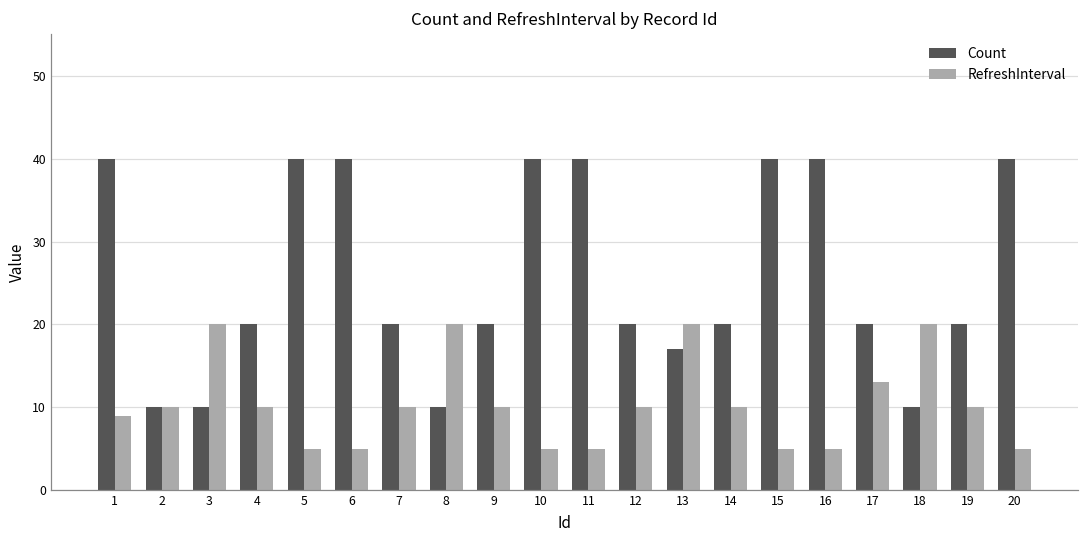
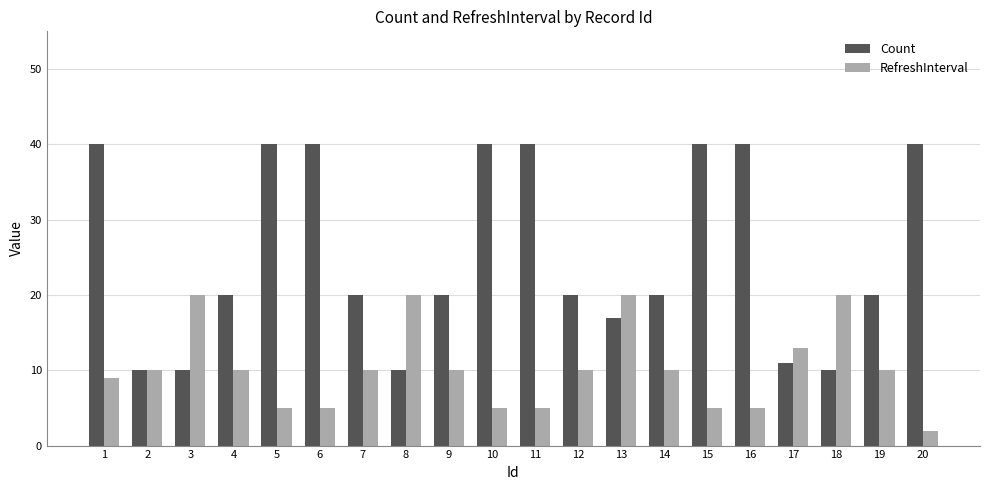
Count, 17: 20 -> 11
RefreshInterval, 20: 5 -> 2
